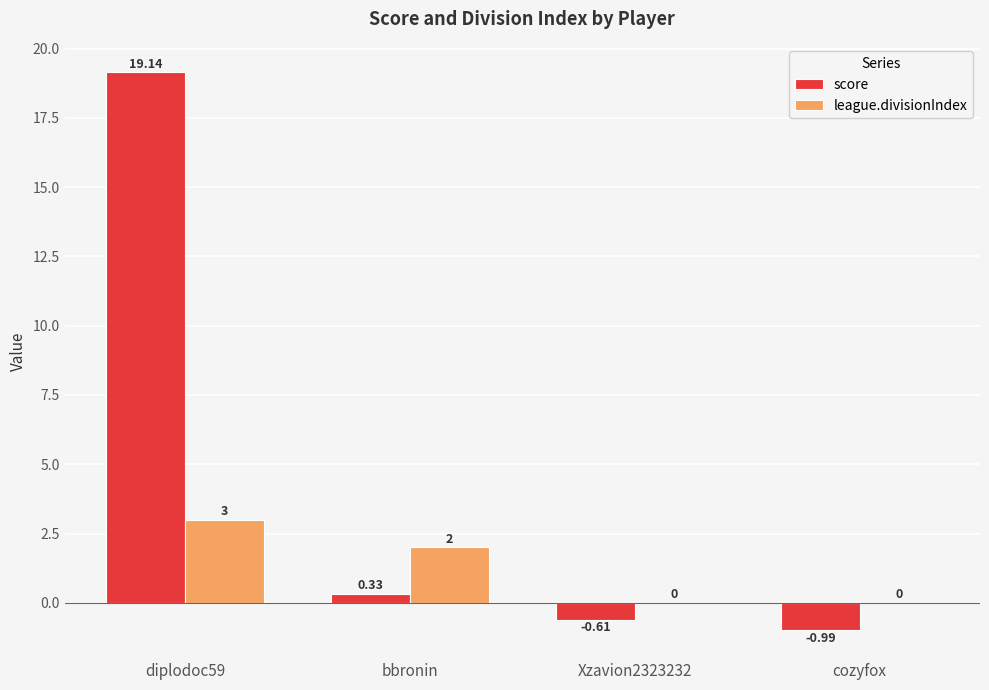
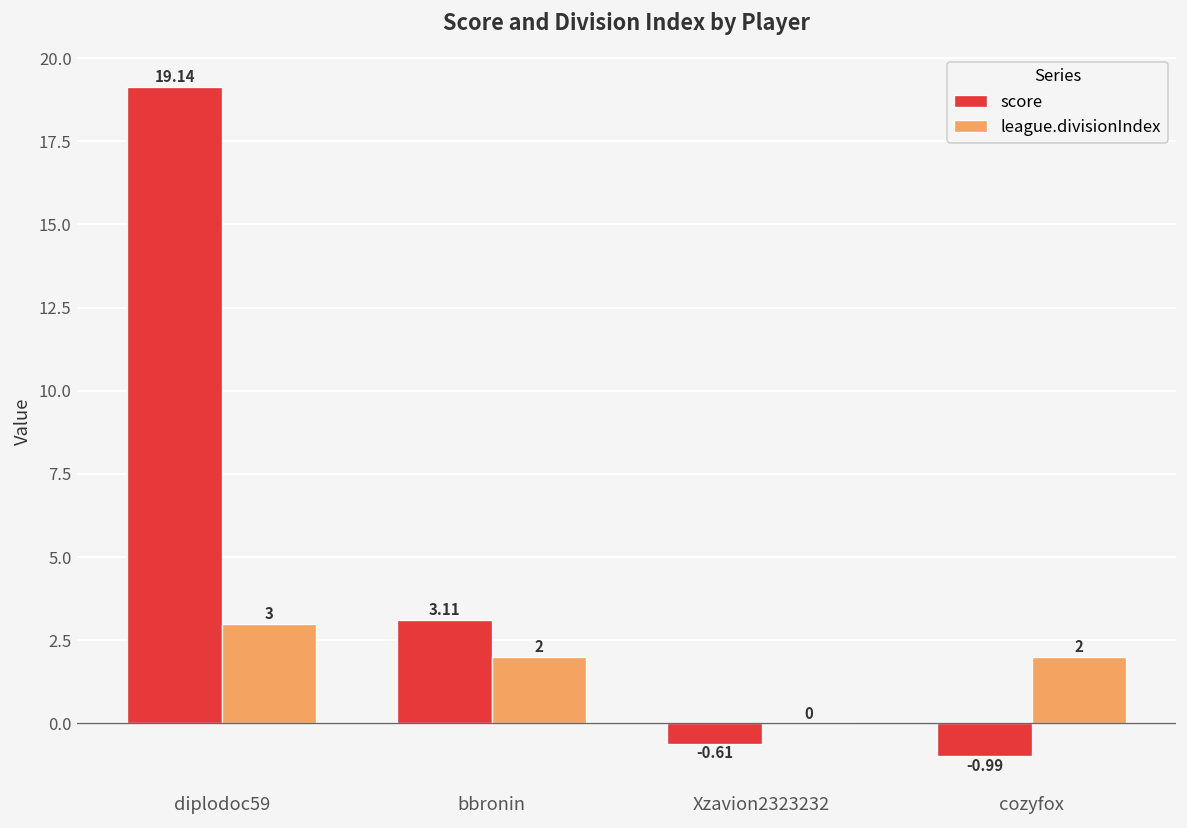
score, bbronin: 0.33 -> 3.11
league.divisionIndex, cozyfox: 0 -> 2
